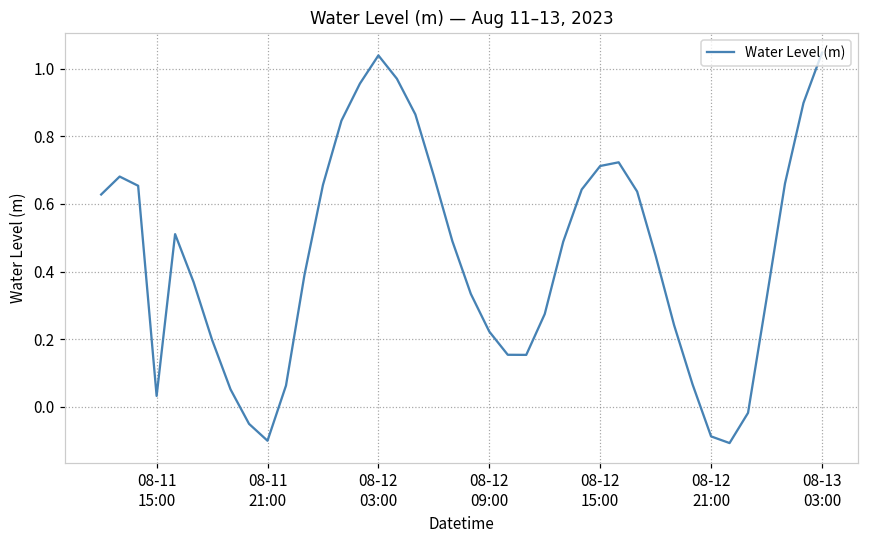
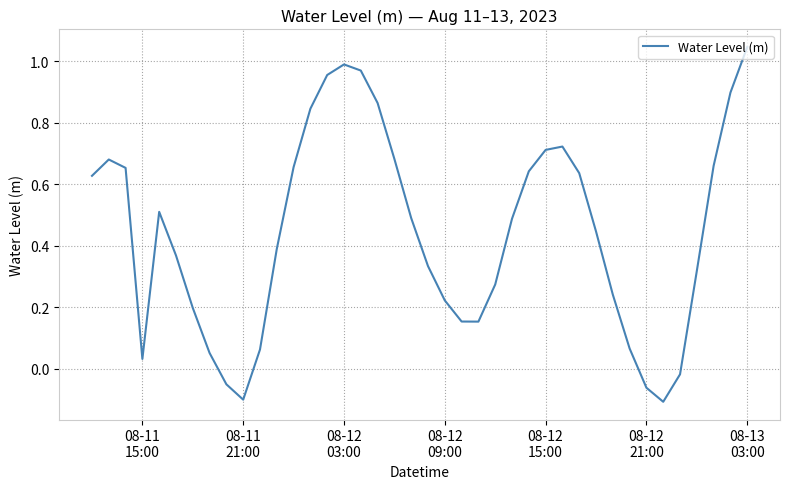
08-12 03:00: 1.04 -> 0.99
08-12 21:00: -0.09 -> -0.06
